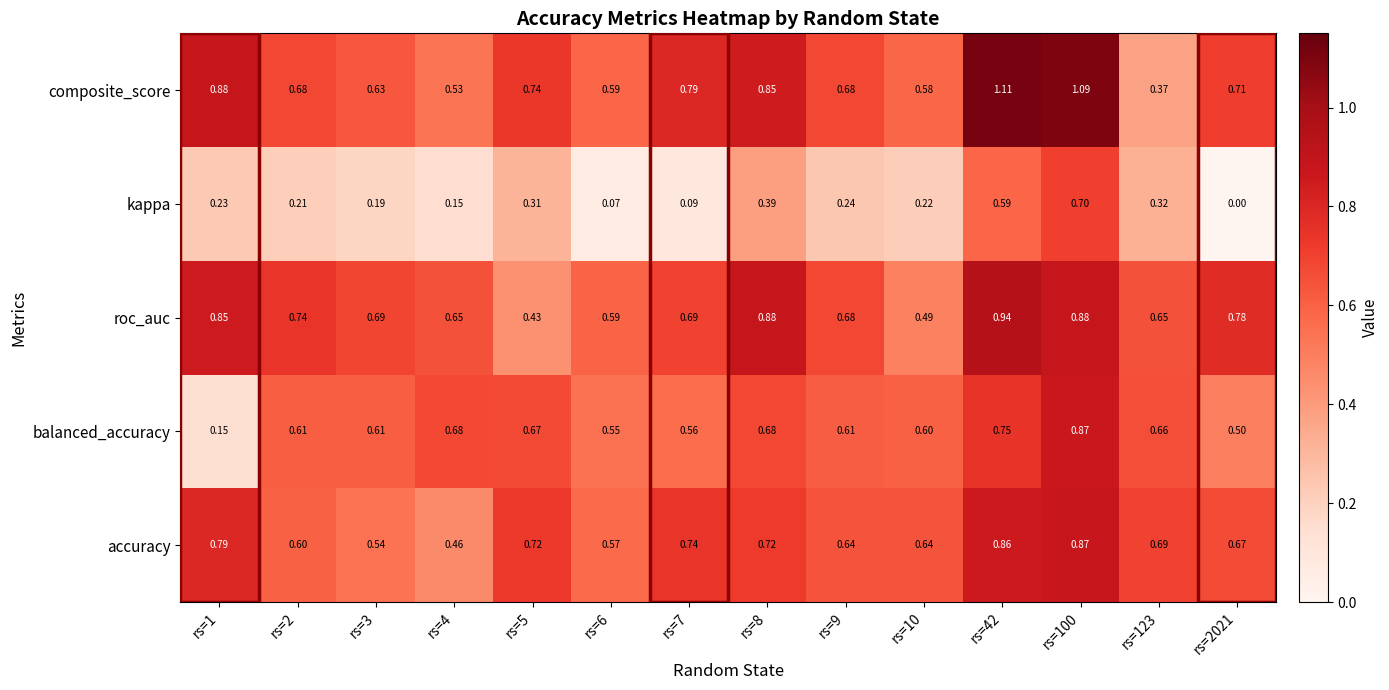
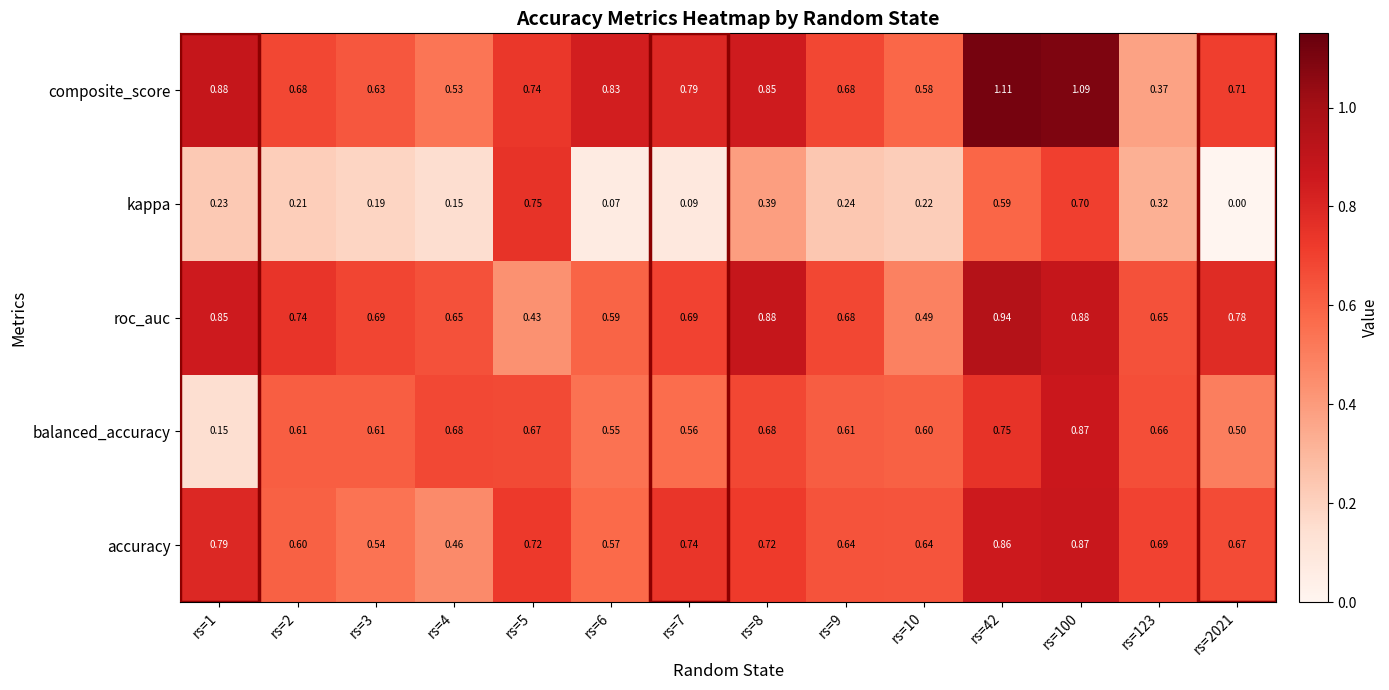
composite_score, rs=6: 0.59 -> 0.83
kappa, rs=5: 0.31 -> 0.75
